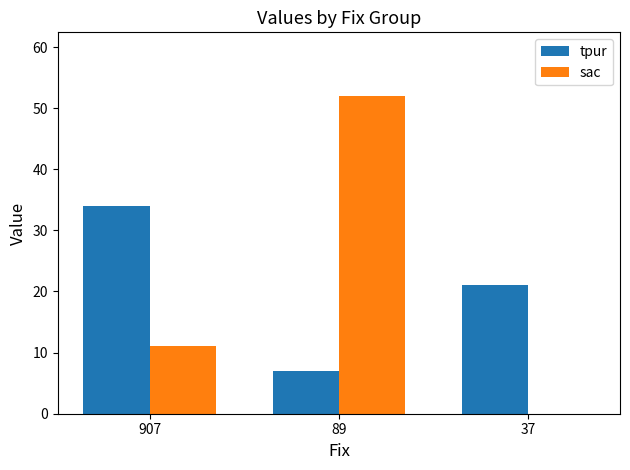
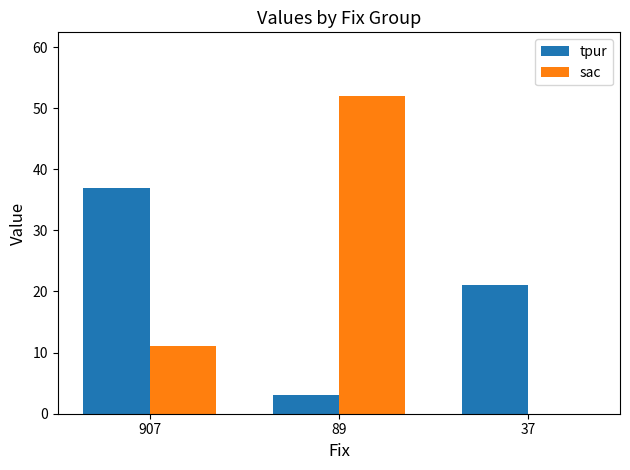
tpur, 907: 34 -> 37
tpur, 89: 7 -> 3
